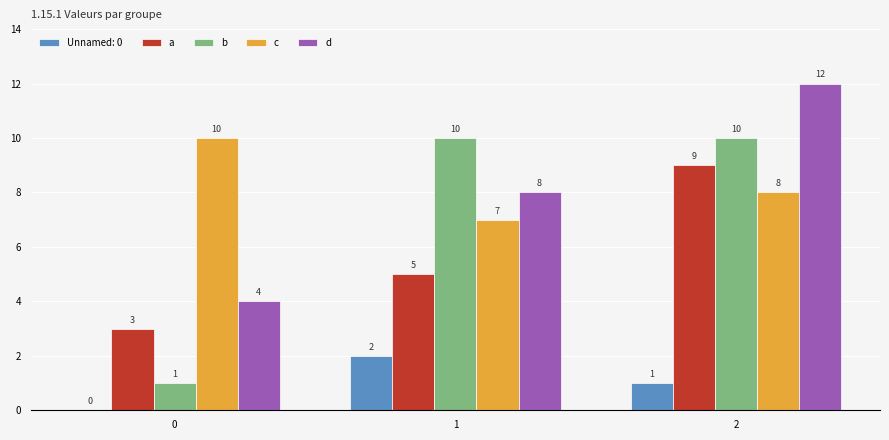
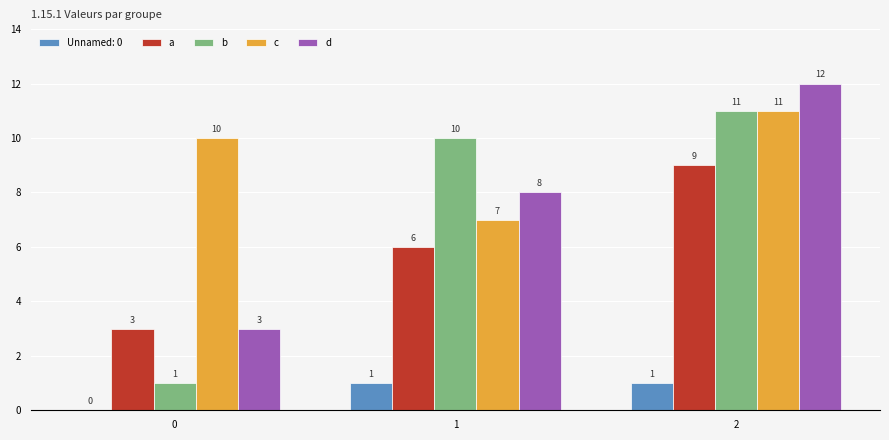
d, 0: 4 -> 3
Unnamed: 0, 1: 2 -> 1
a, 1: 5 -> 6
b, 2: 10 -> 11
c, 2: 8 -> 11
